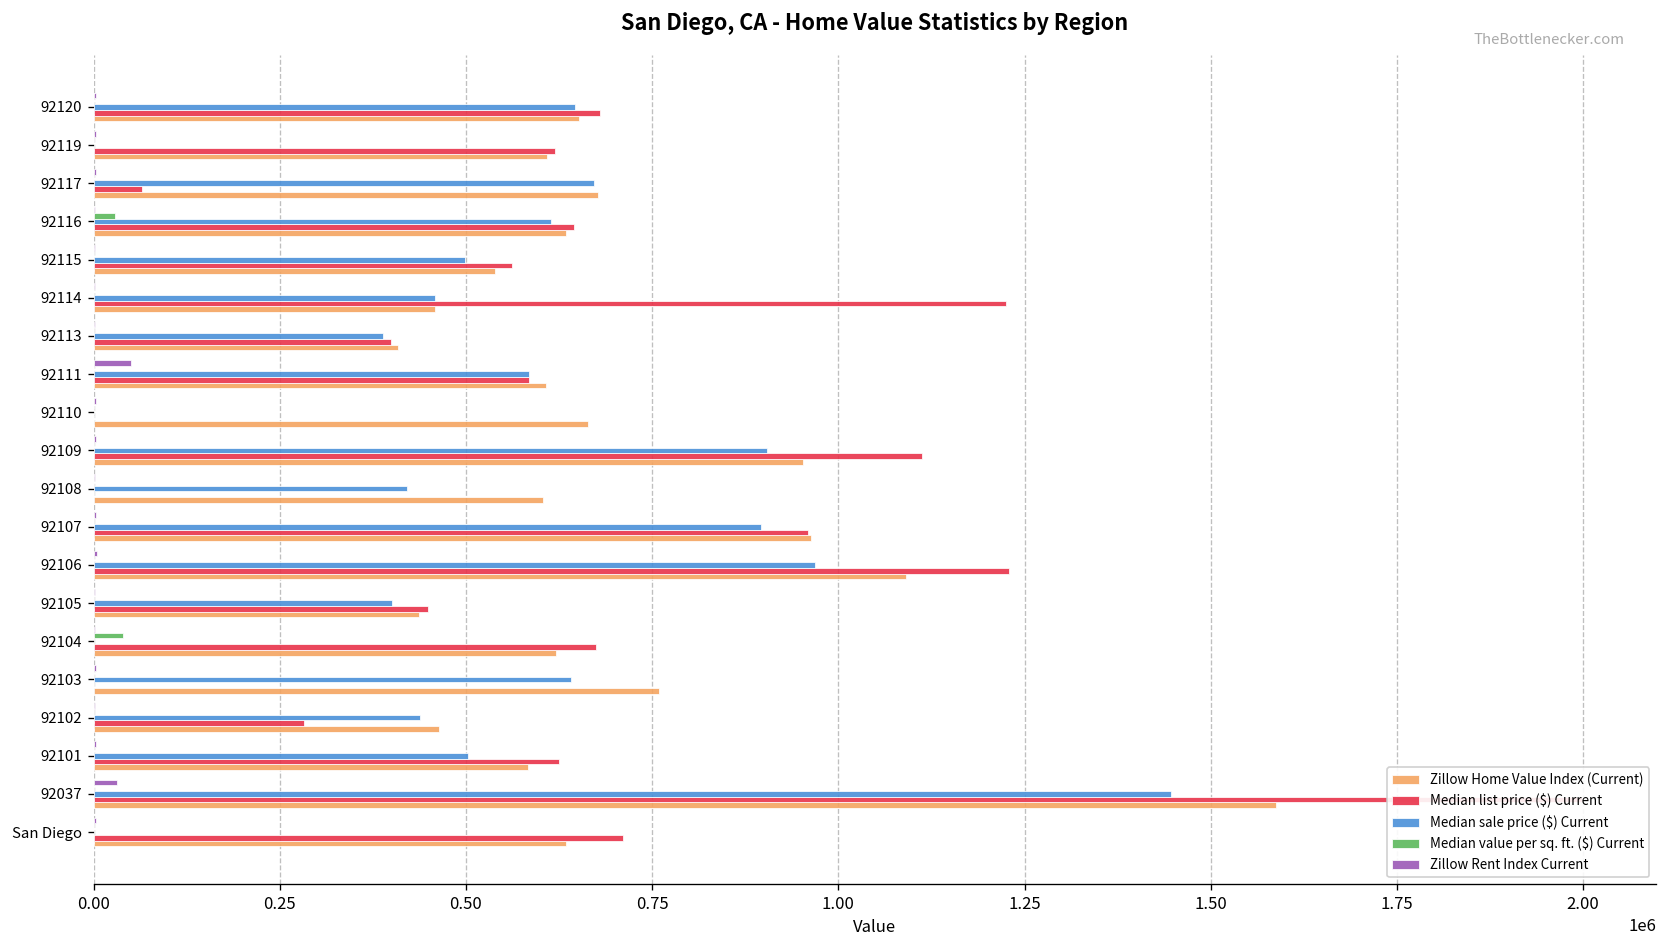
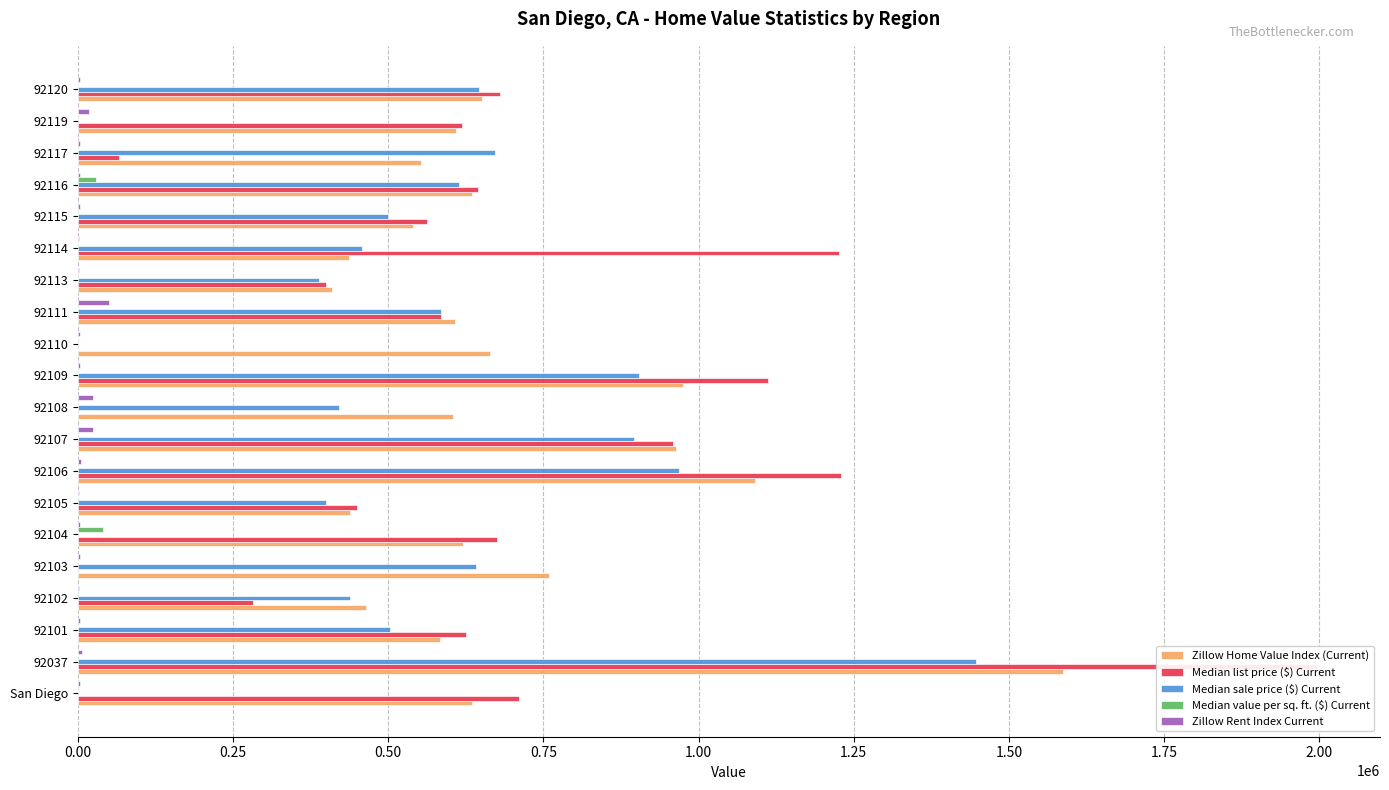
Zillow Rent Index Current, 92119: 0 -> 20000
Zillow Home Value Index (Current), 92117: 680000 -> 550000
Zillow Home Value Index (Current), 92114: 460000 -> 440000
Zillow Home Value Index (Current), 92109: 950000 -> 970000
Zillow Rent Index Current, 92108: 0 -> 20000
Zillow Rent Index Current, 92107: 0 -> 20000
Zillow Rent Index Current, 92037: 30000 -> 10000
